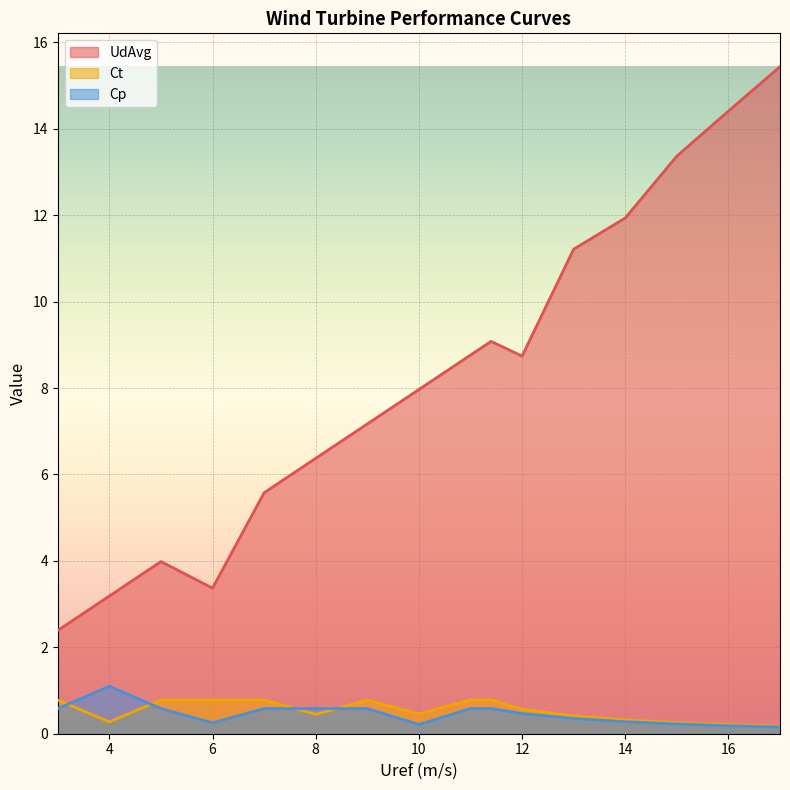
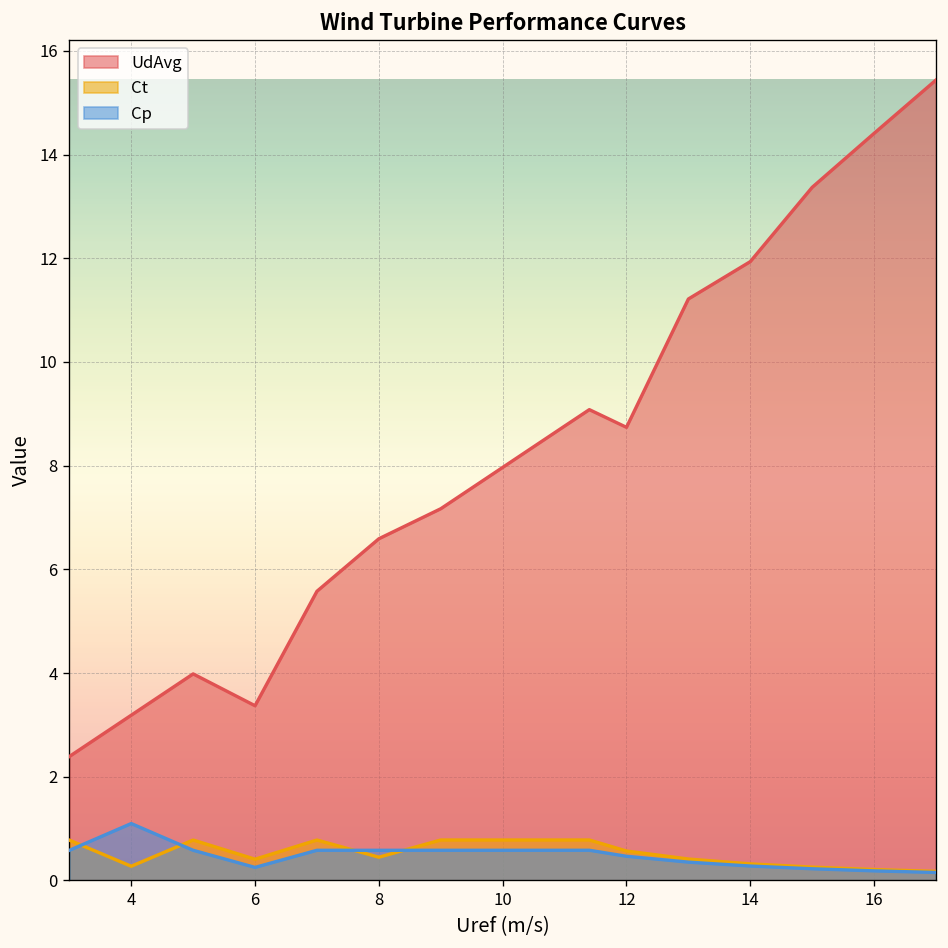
Ct, 6: 0.8 -> 0.4
UdAvg, 8: 6.4 -> 6.6
Ct, 10: 0.5 -> 0.8
Cp, 10: 0.2 -> 0.6
